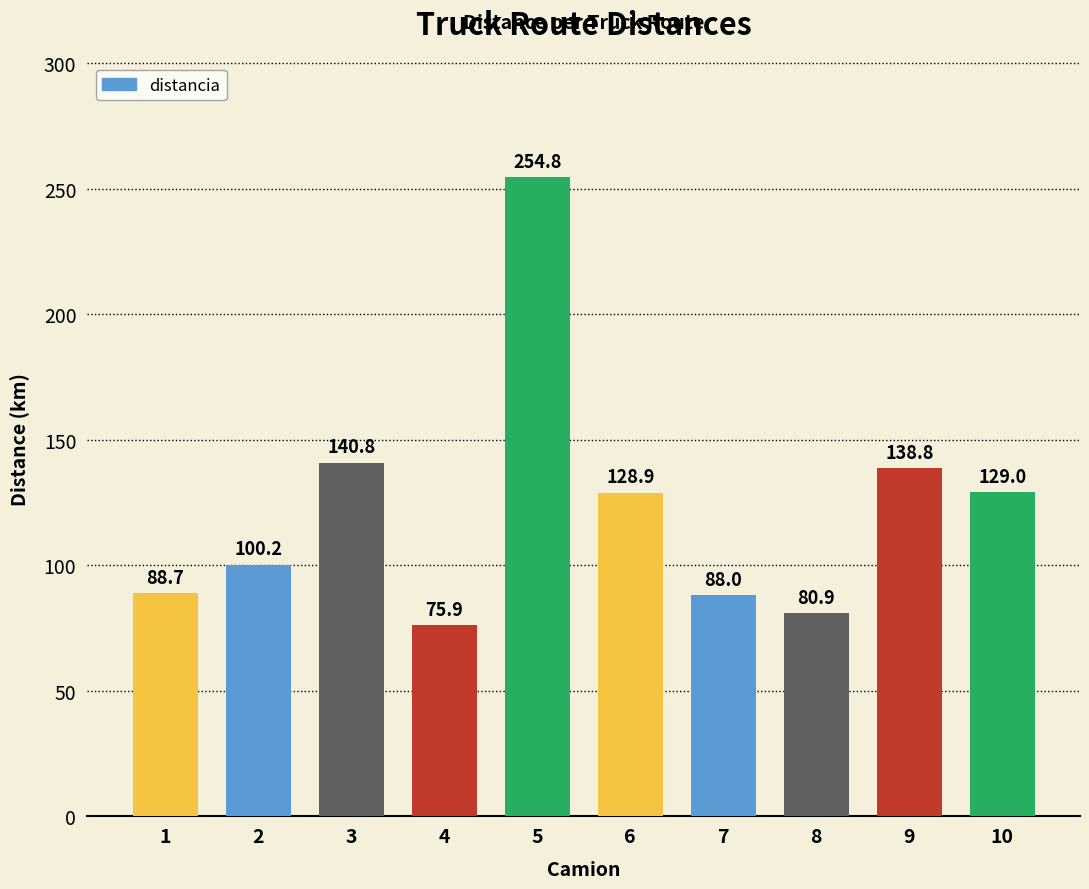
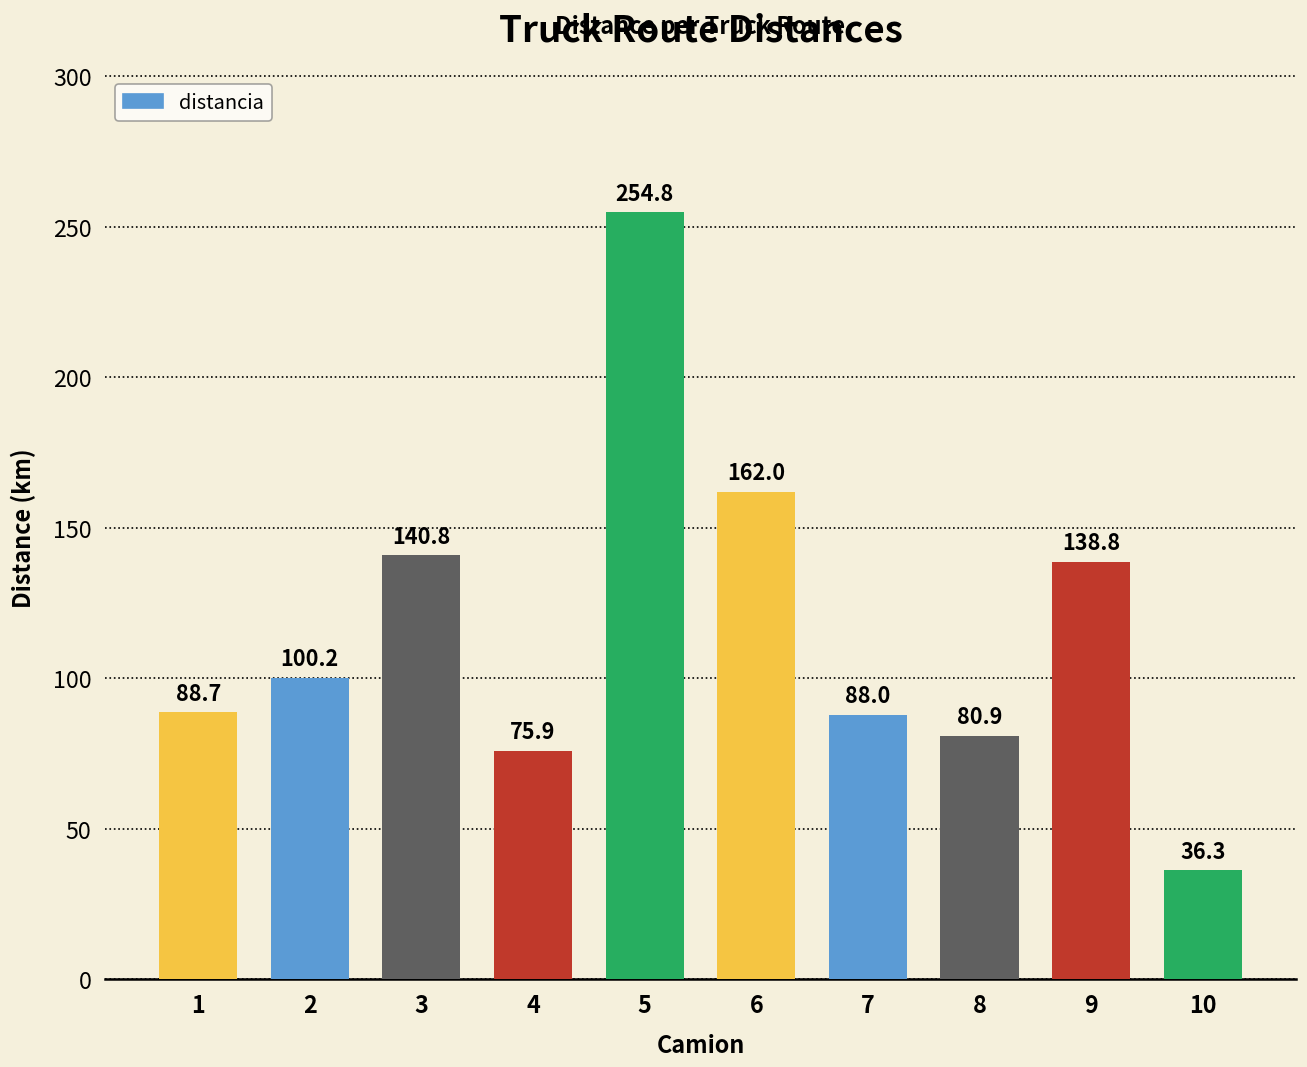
6: 128.9 -> 162.0
10: 129.0 -> 36.3
